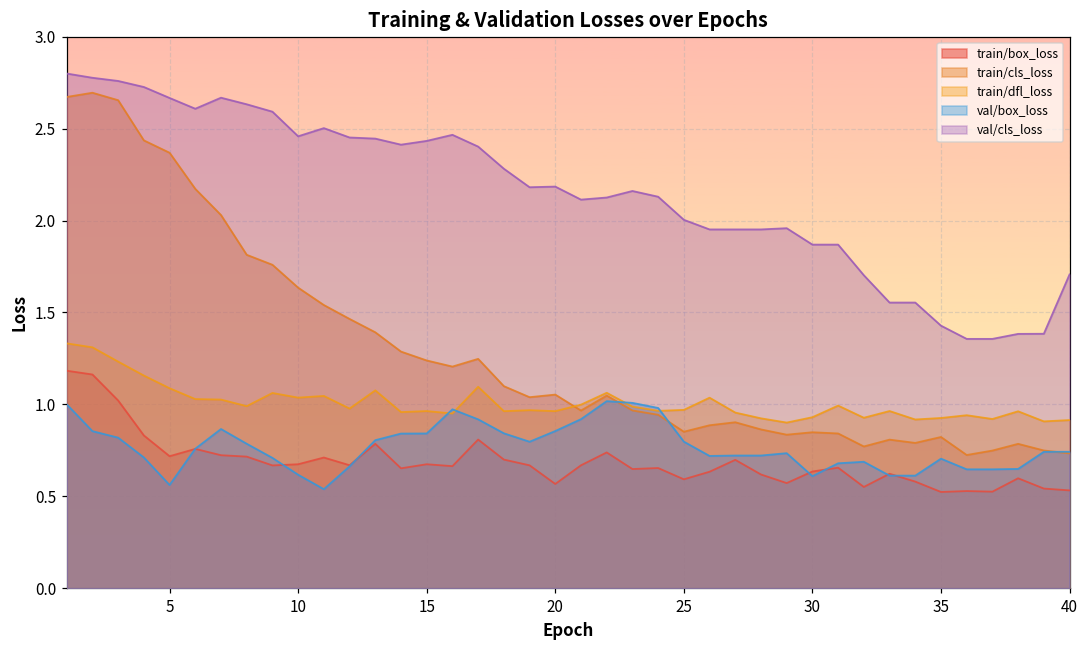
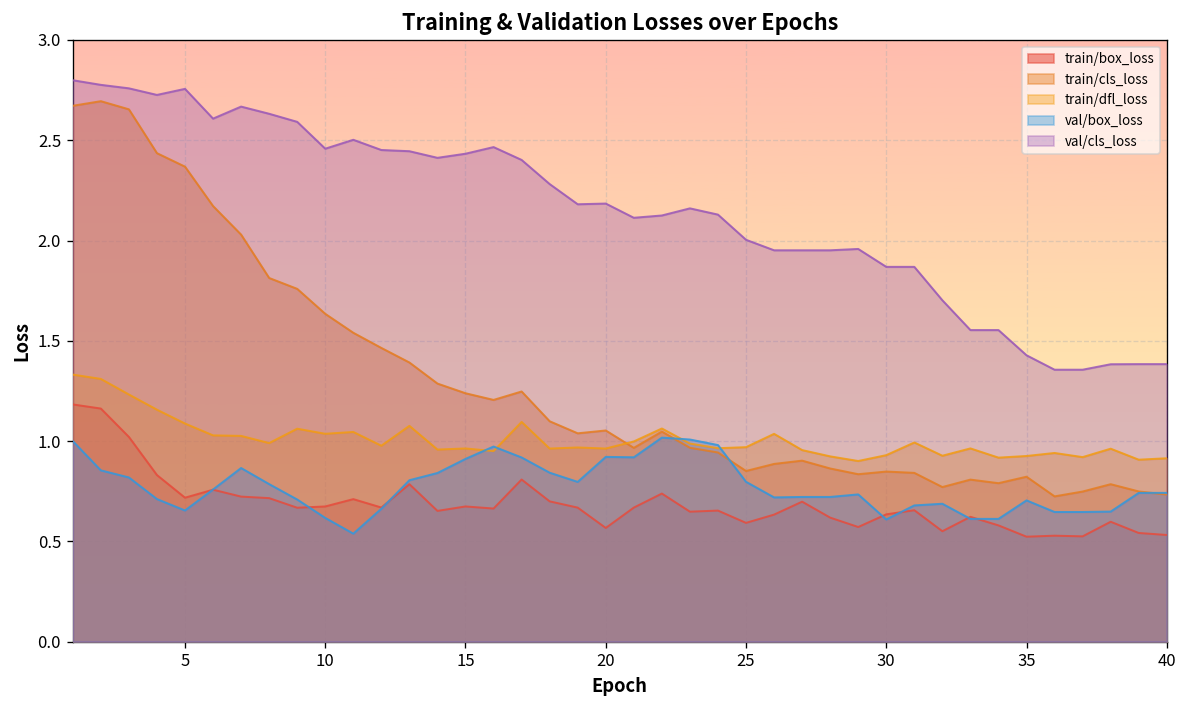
val/box_loss, 5: 0.56 -> 0.65
val/cls_loss, 5: 2.67 -> 2.76
val/box_loss, 15: 0.84 -> 0.91
val/box_loss, 20: 0.85 -> 0.92
val/cls_loss, 40: 1.71 -> 1.38
